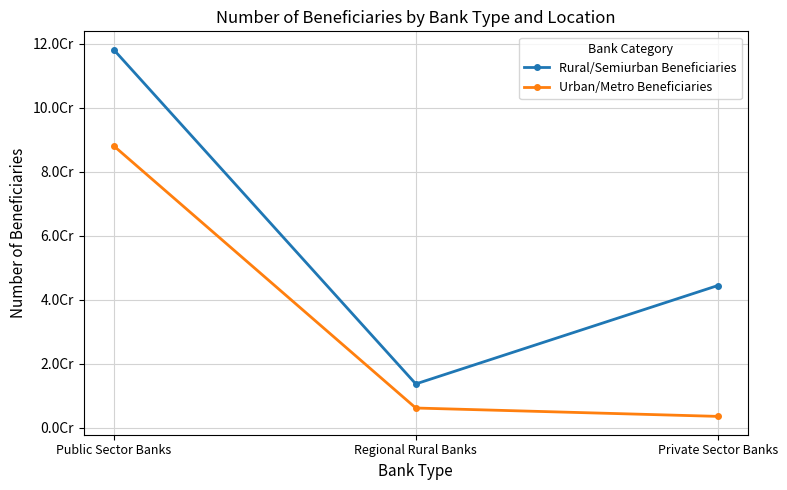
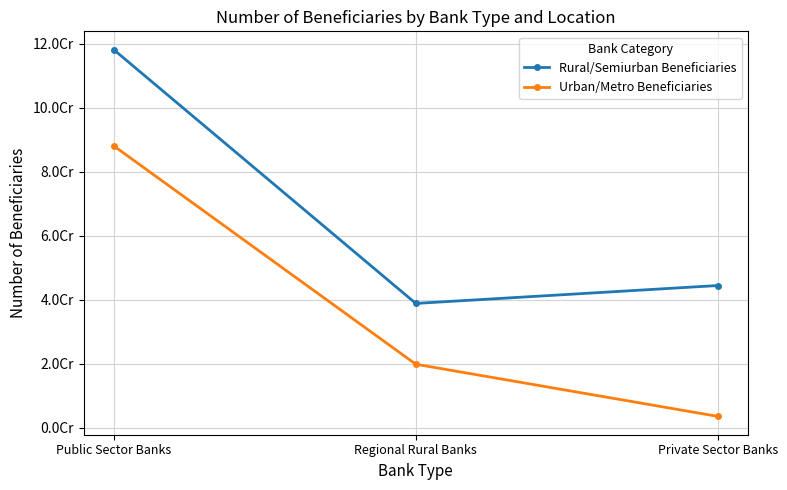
Rural/Semiurban Beneficiaries, Regional Rural Banks: 1.4Cr -> 3.9Cr
Urban/Metro Beneficiaries, Regional Rural Banks: 0.6Cr -> 2.0Cr
